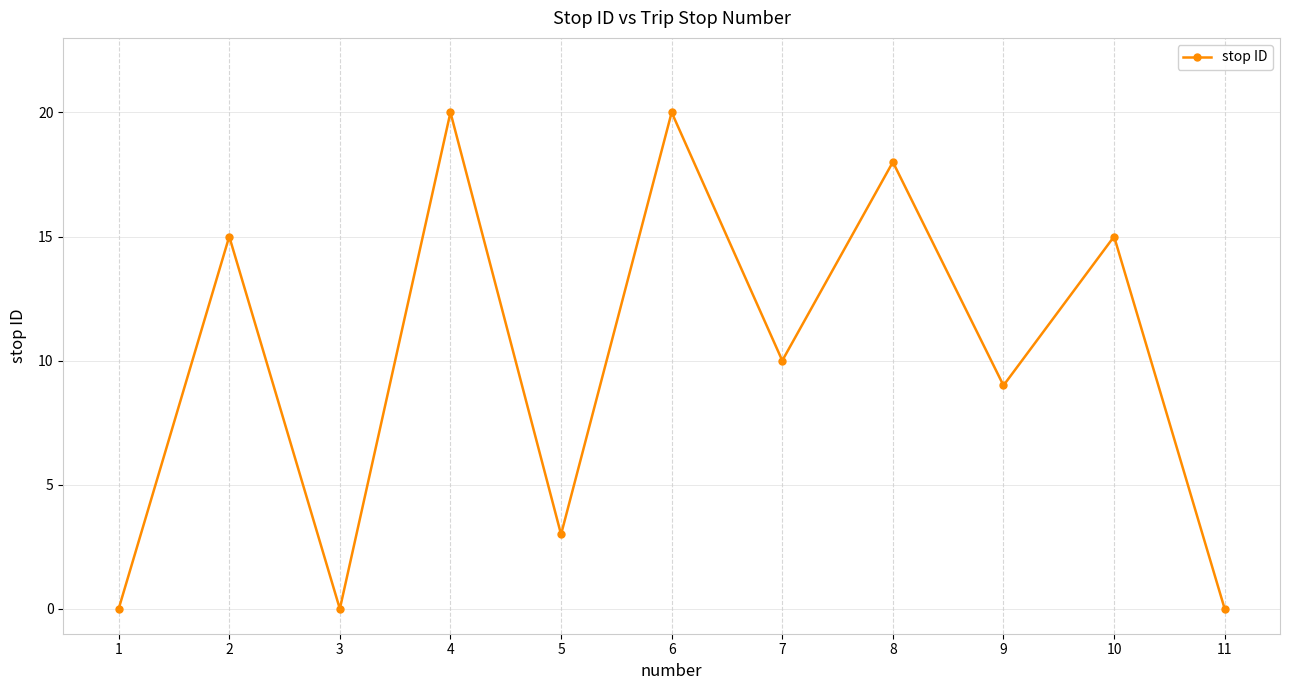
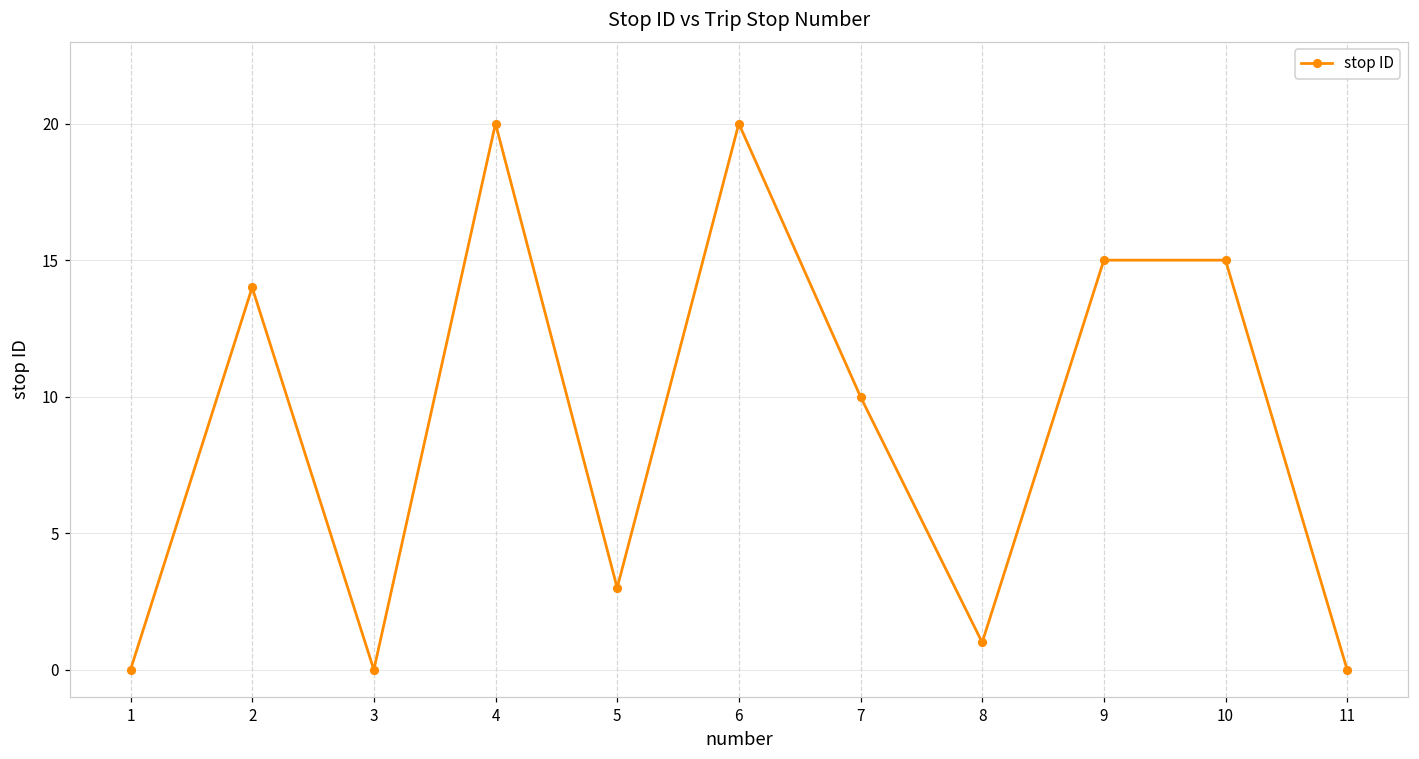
2: 15 -> 14
8: 18 -> 1
9: 9 -> 15
